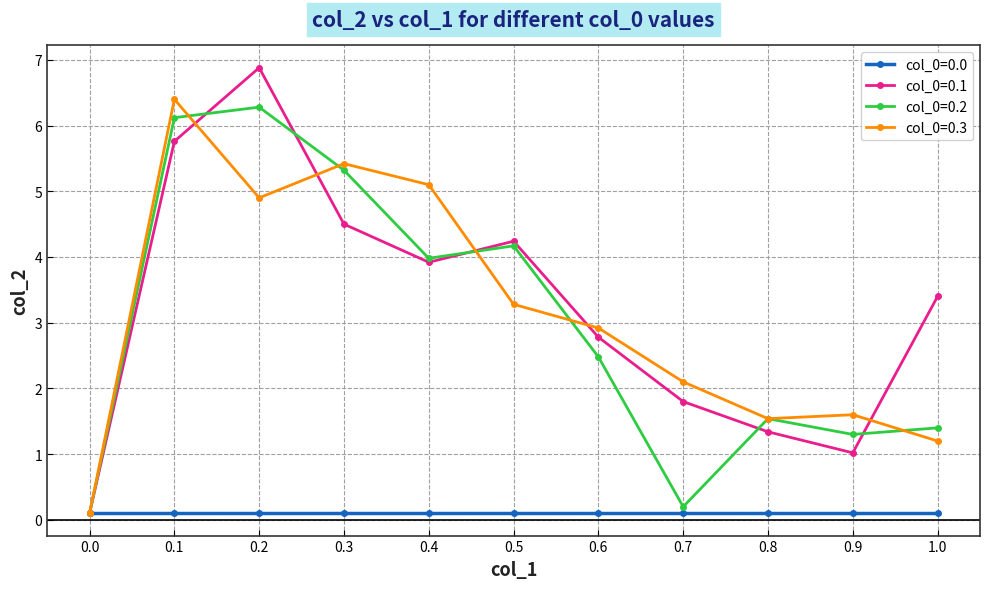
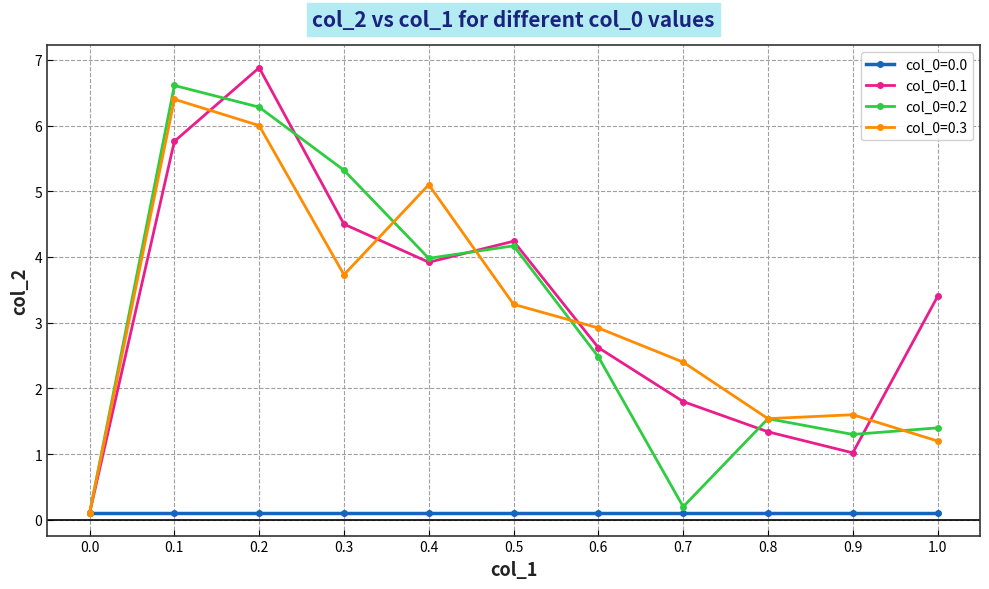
col_0=0.2, 0.1: 6.1 -> 6.6
col_0=0.3, 0.2: 4.9 -> 6.0
col_0=0.3, 0.3: 5.4 -> 3.7
col_0=0.1, 0.6: 2.8 -> 2.6
col_0=0.3, 0.7: 2.1 -> 2.4
